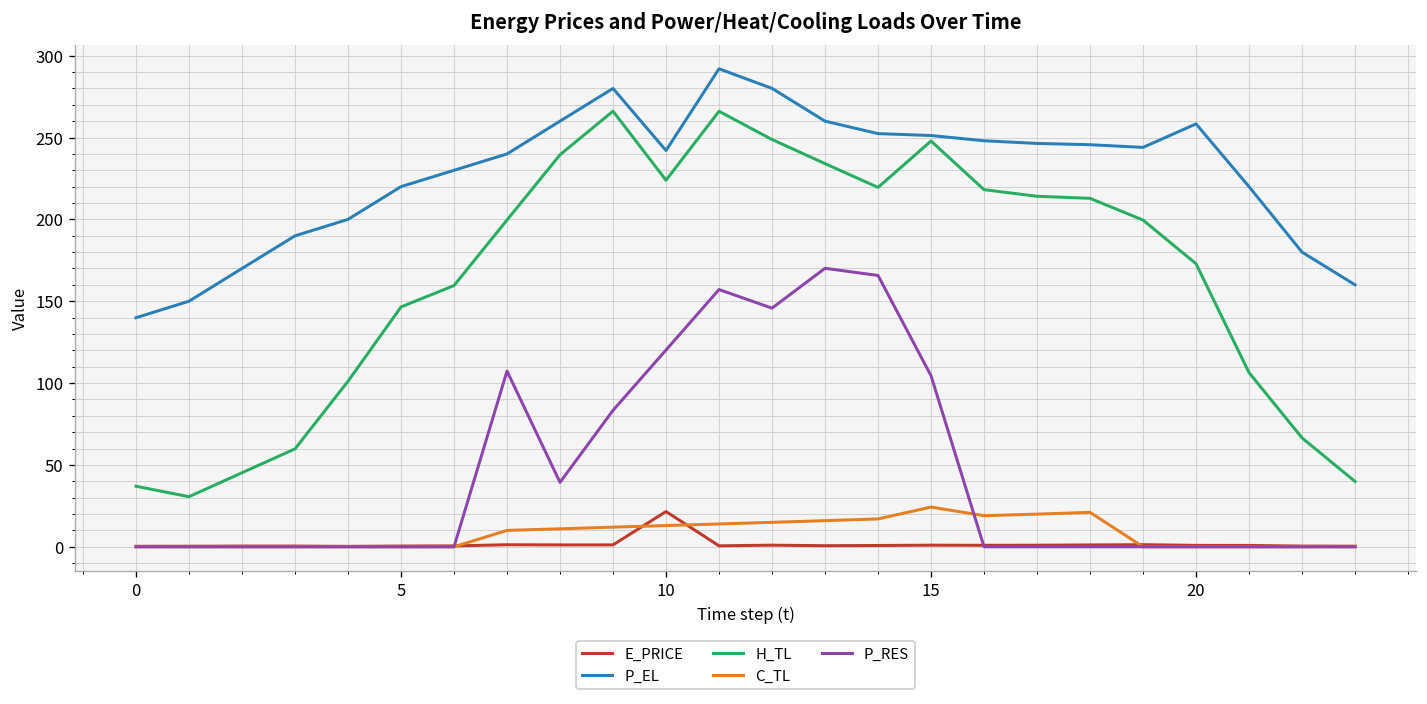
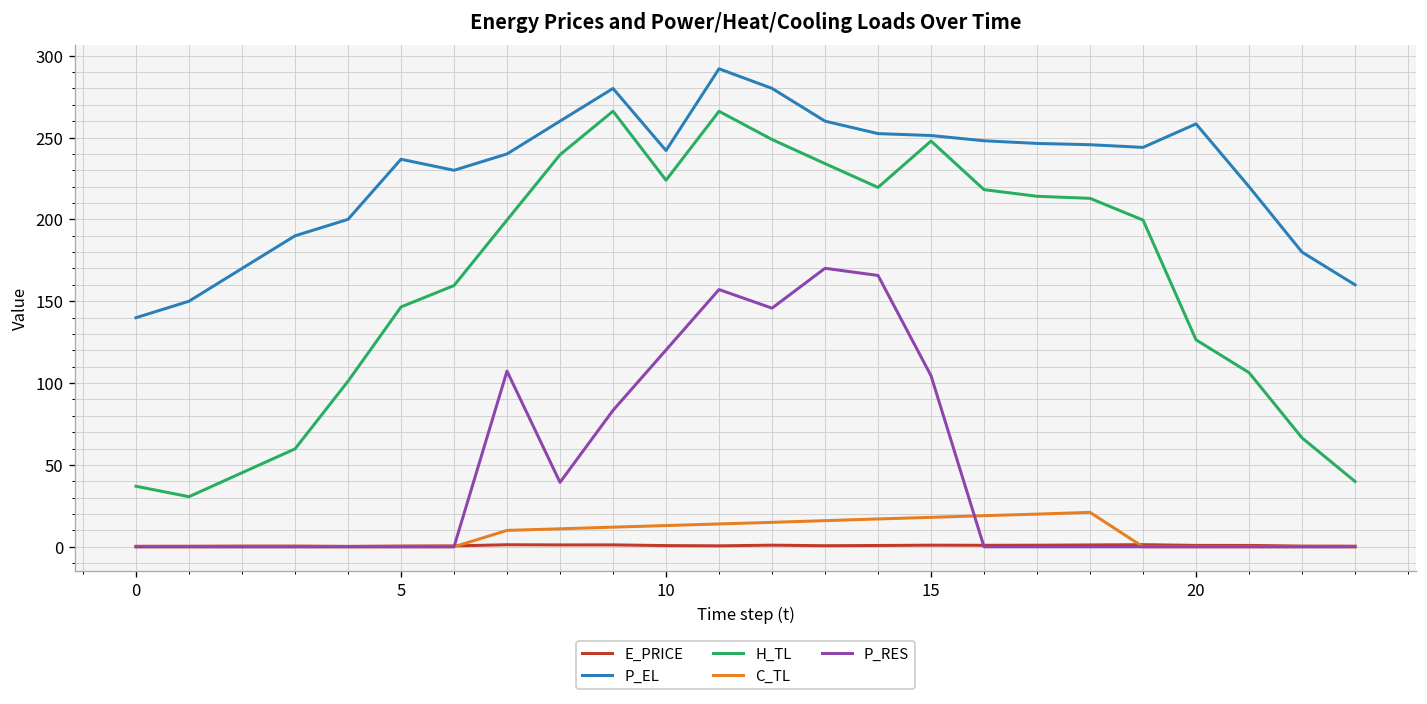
P_EL, 5: 220 -> 237
E_PRICE, 10: 22 -> 1
C_TL, 15: 24 -> 18
H_TL, 20: 173 -> 126
